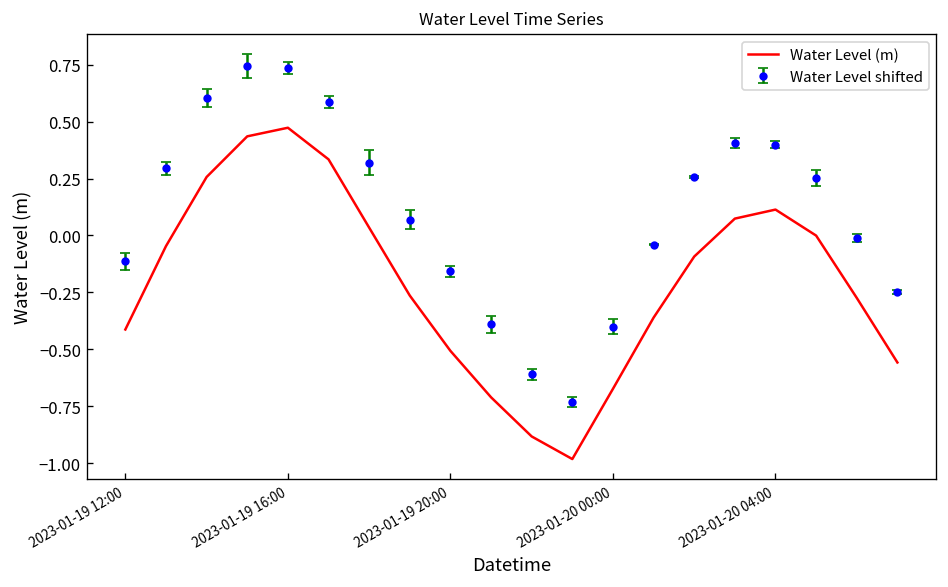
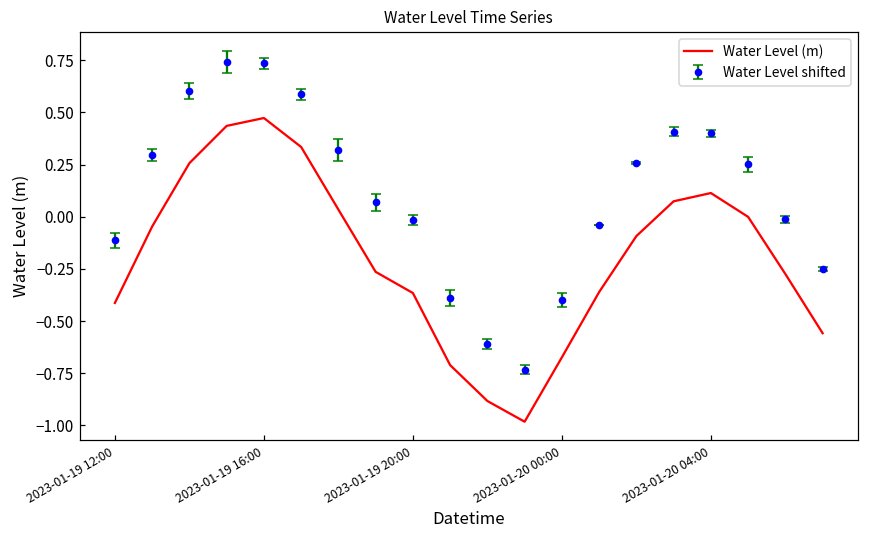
Water Level (m), 2023-01-19 20:00: -0.51 -> -0.37
